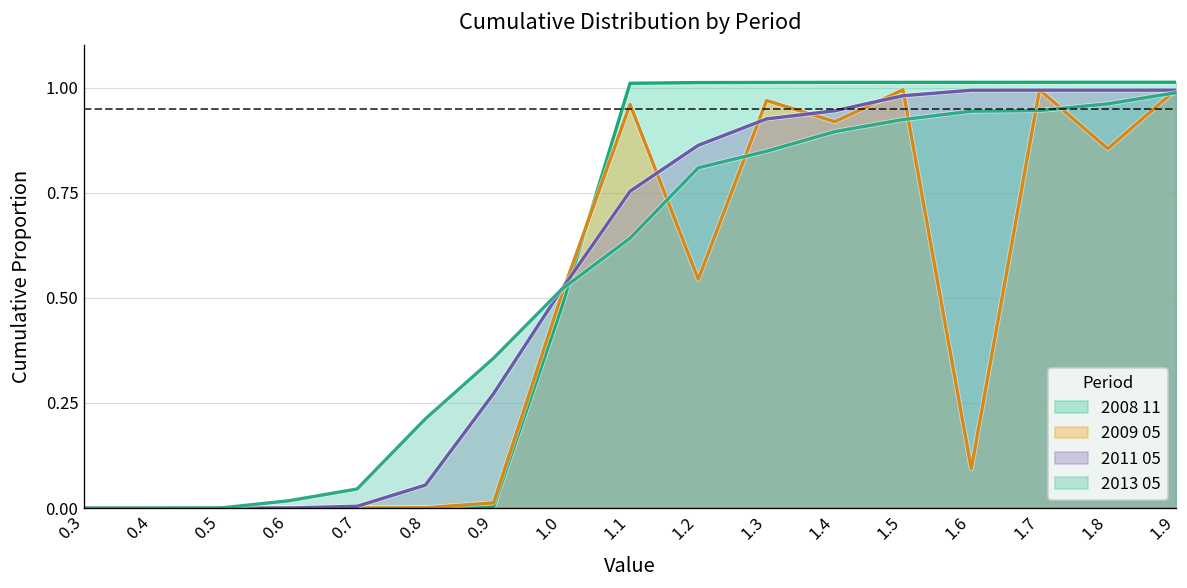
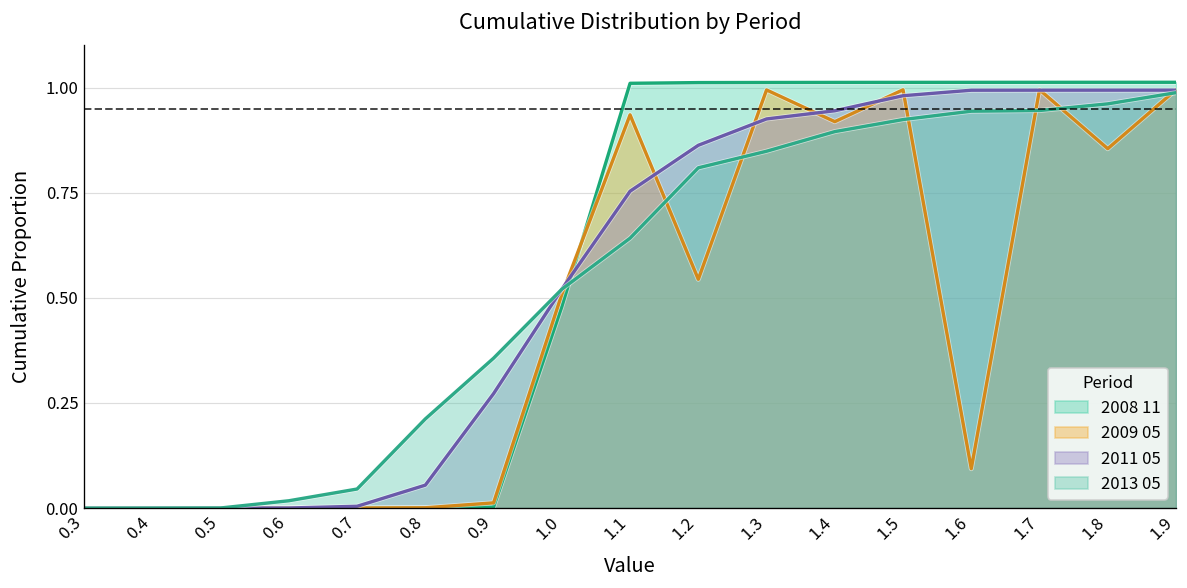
2009 05, 1.1: 0.96 -> 0.94
2009 05, 1.3: 0.97 -> 0.99
